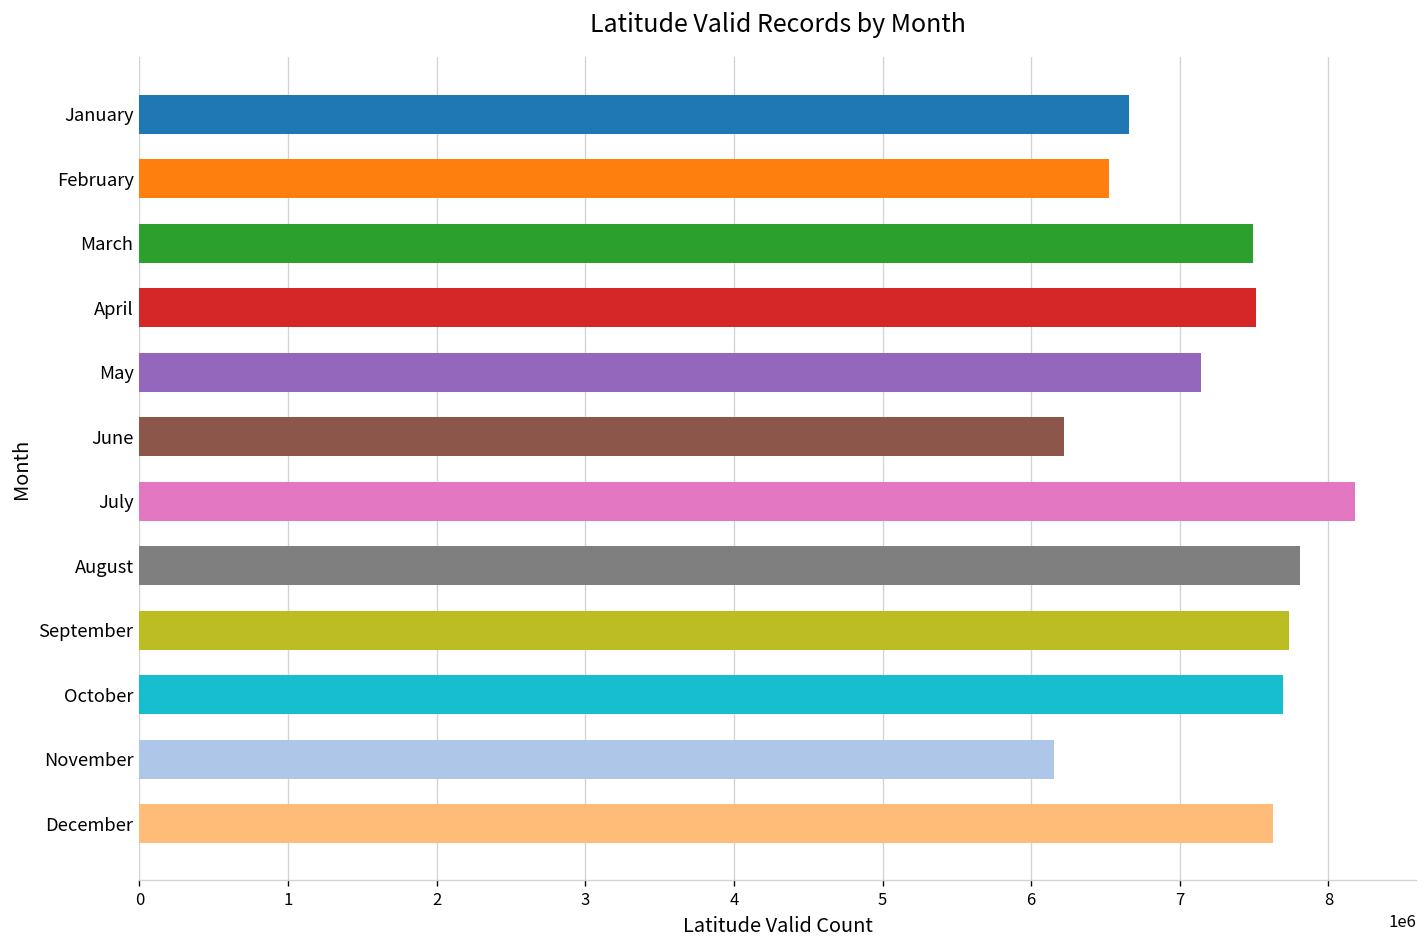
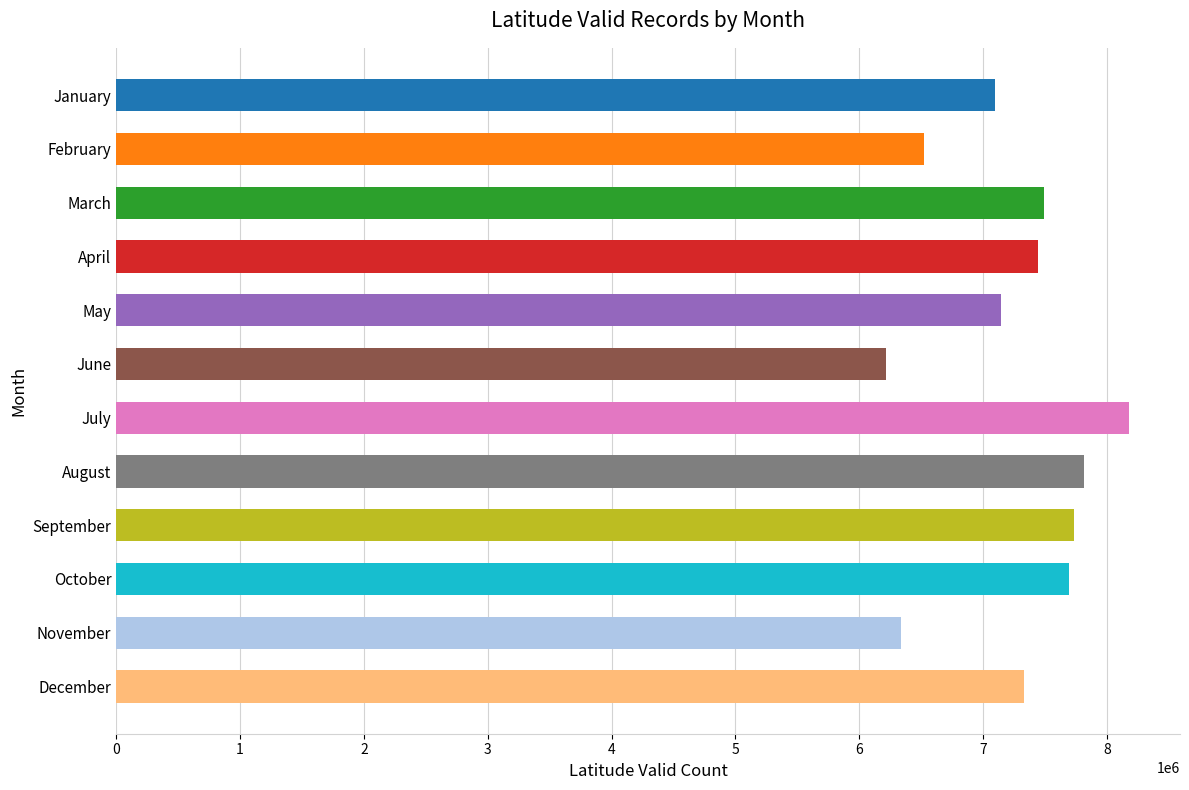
January: 6660000 -> 7090000
April: 7520000 -> 7440000
November: 6150000 -> 6330000
December: 7630000 -> 7330000
